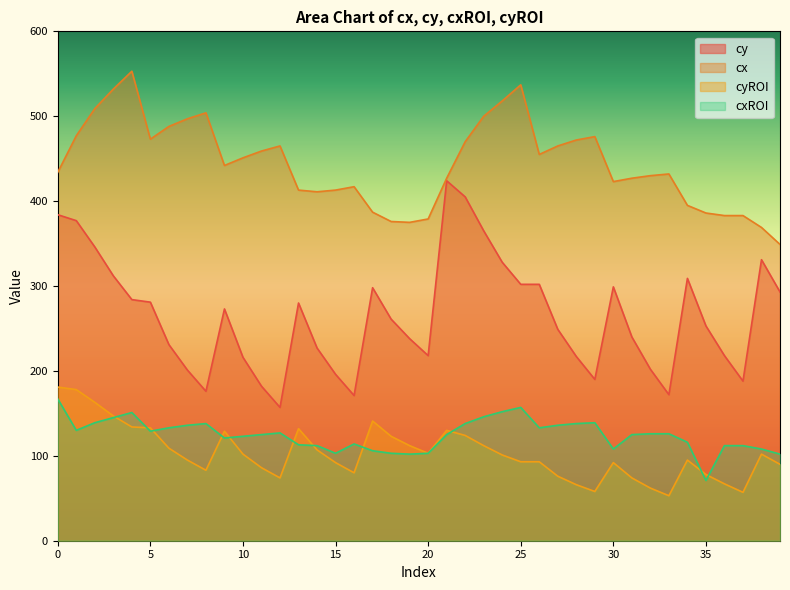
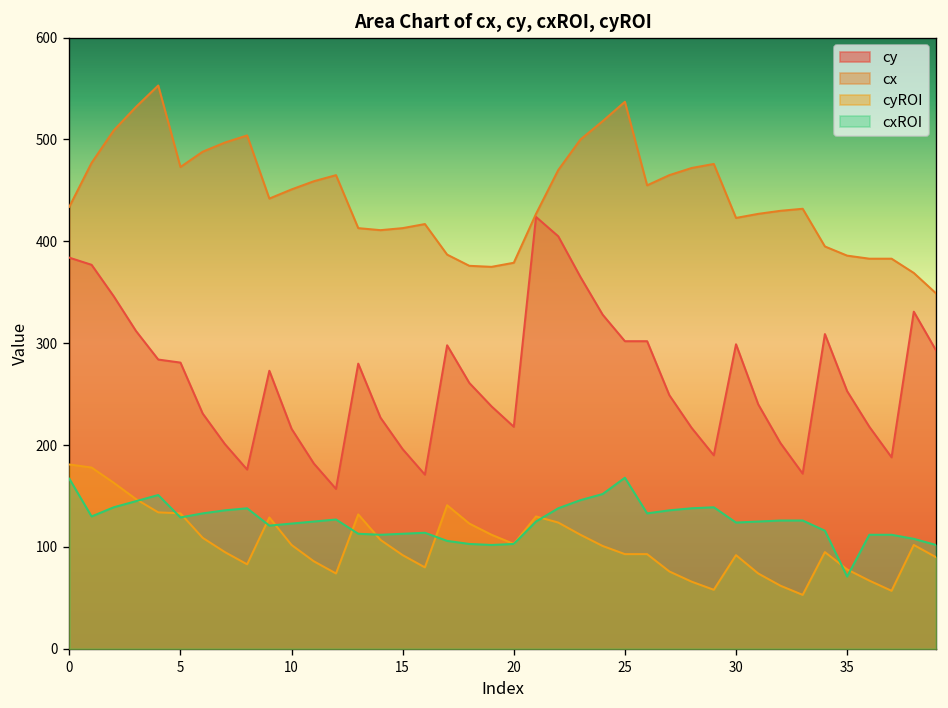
cxROI, 15: 100 -> 110
cxROI, 25: 160 -> 170
cxROI, 30: 110 -> 120
